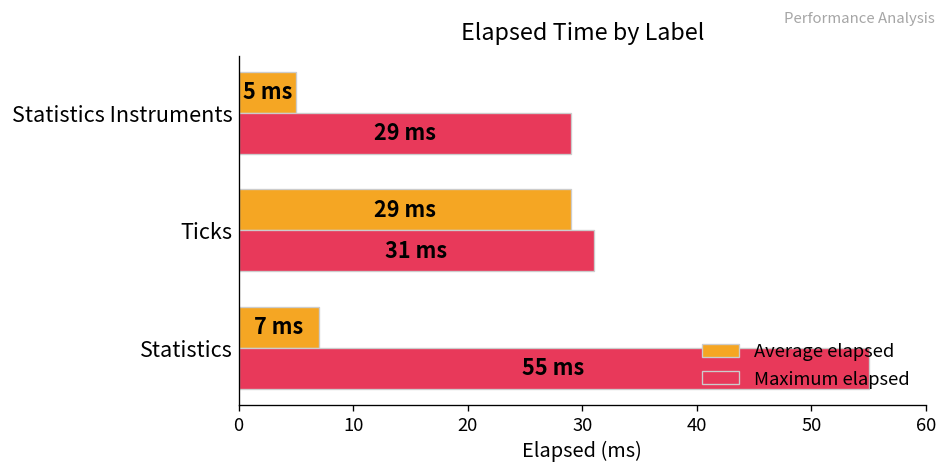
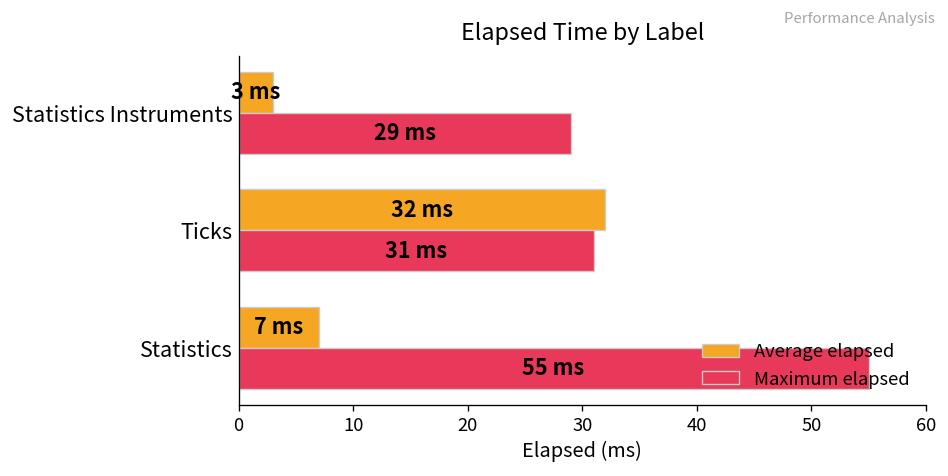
Average elapsed, Statistics Instruments: 5 -> 3
Average elapsed, Ticks: 29 -> 32
